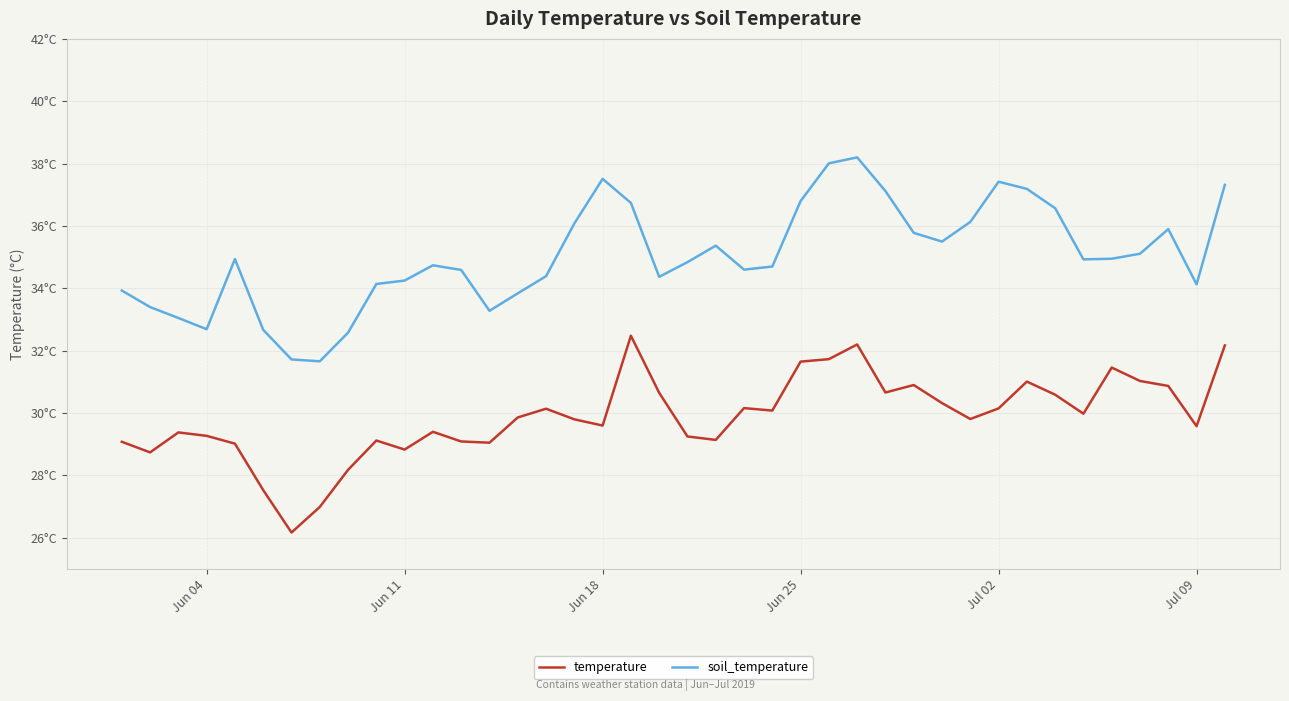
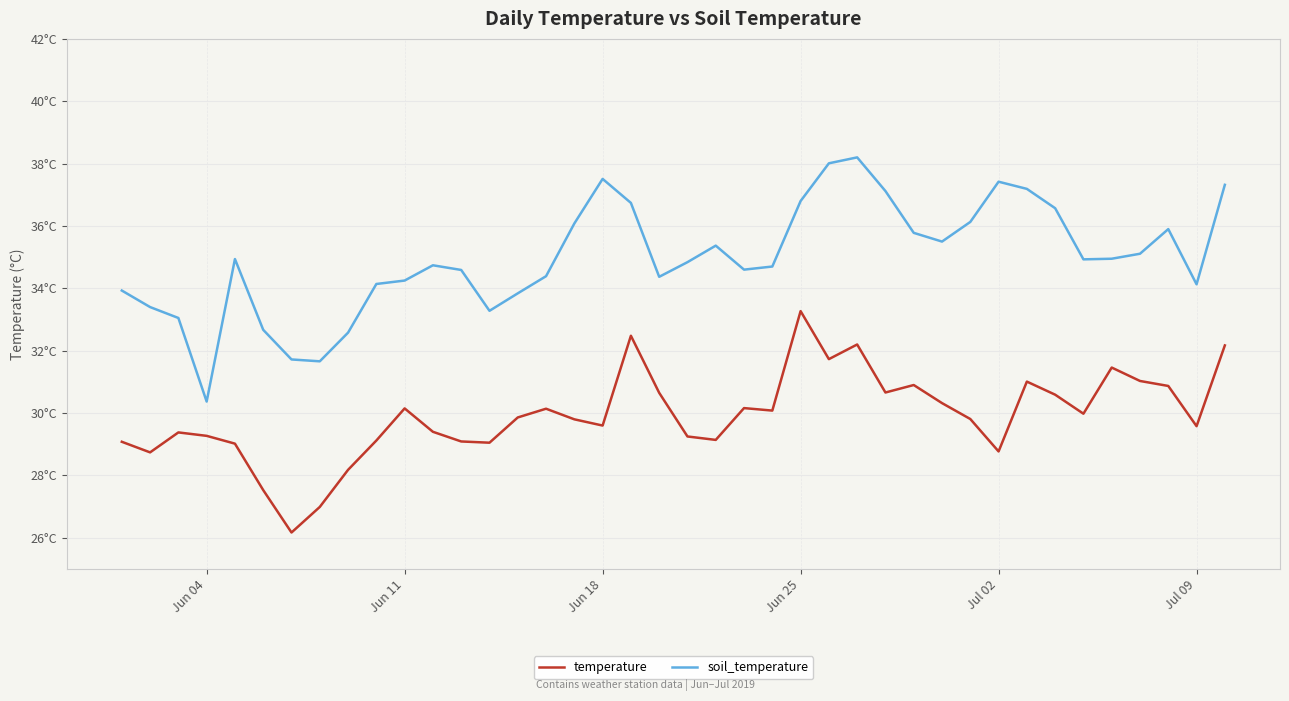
soil_temperature, Jun 04: 32.7°C -> 30.4°C
temperature, Jun 11: 28.8°C -> 30.2°C
temperature, Jun 25: 31.7°C -> 33.3°C
temperature, Jul 02: 30.2°C -> 28.8°C
